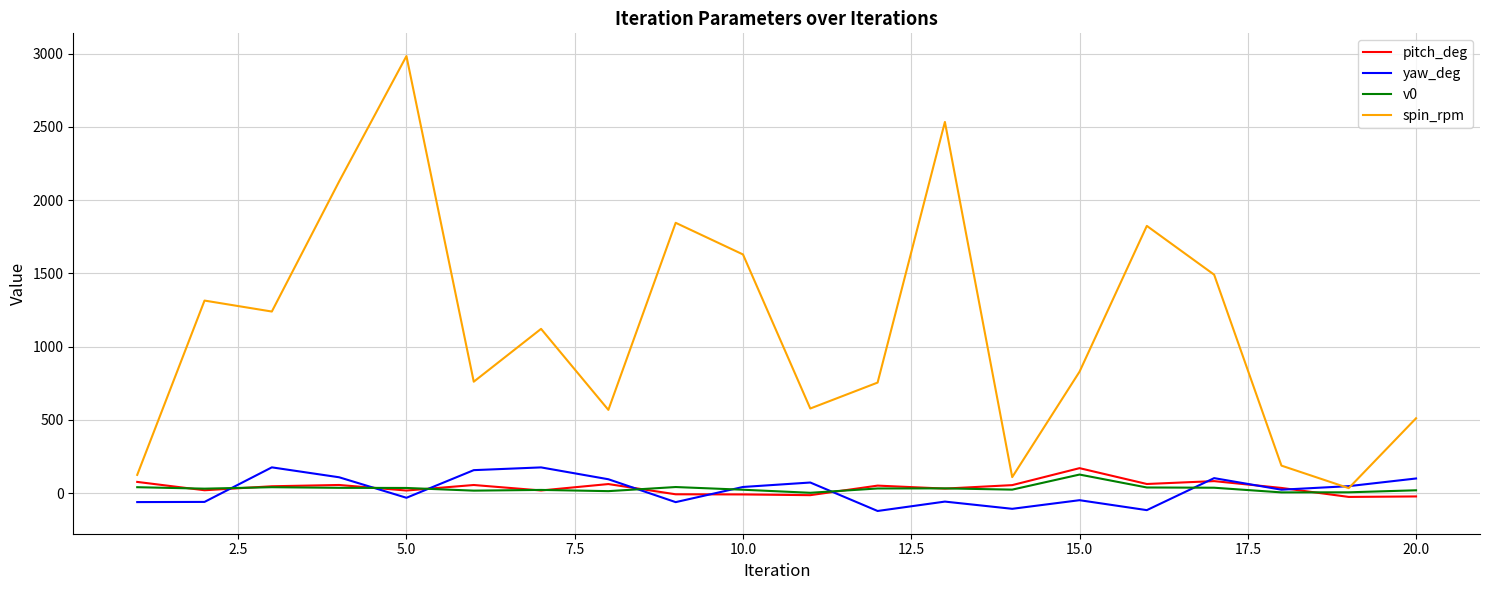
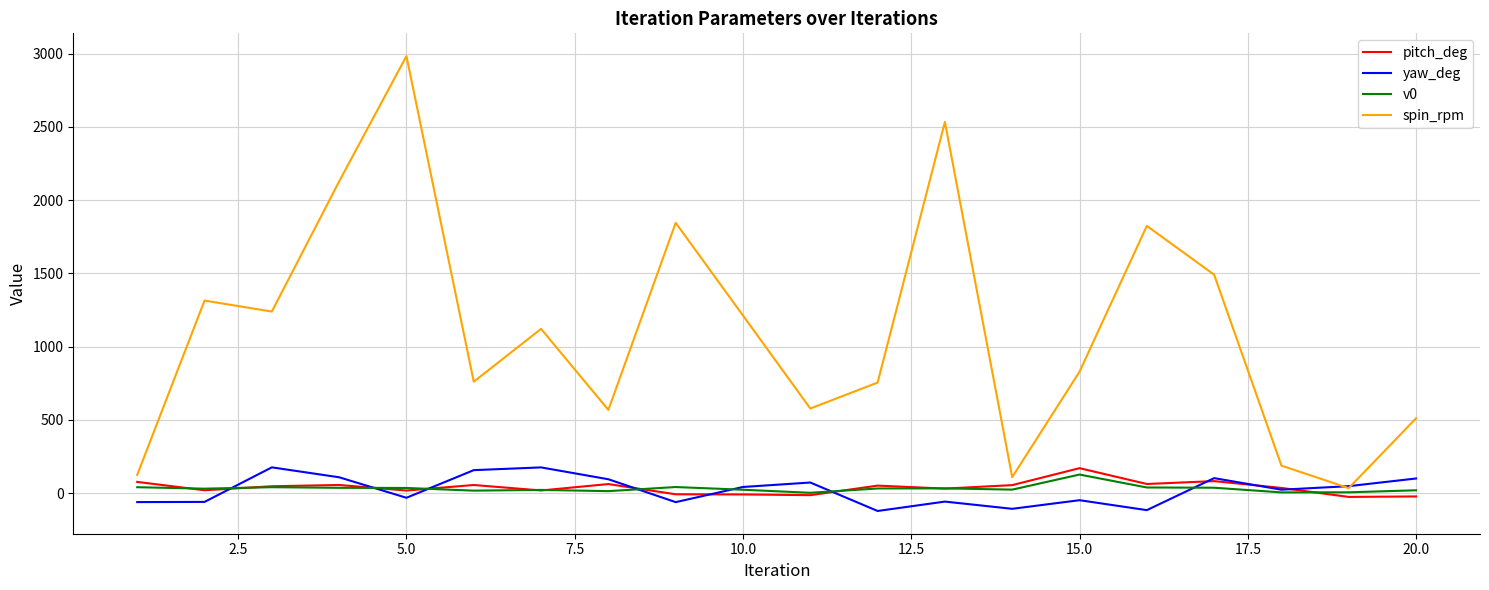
spin_rpm, 10.0: 1630 -> 1210
